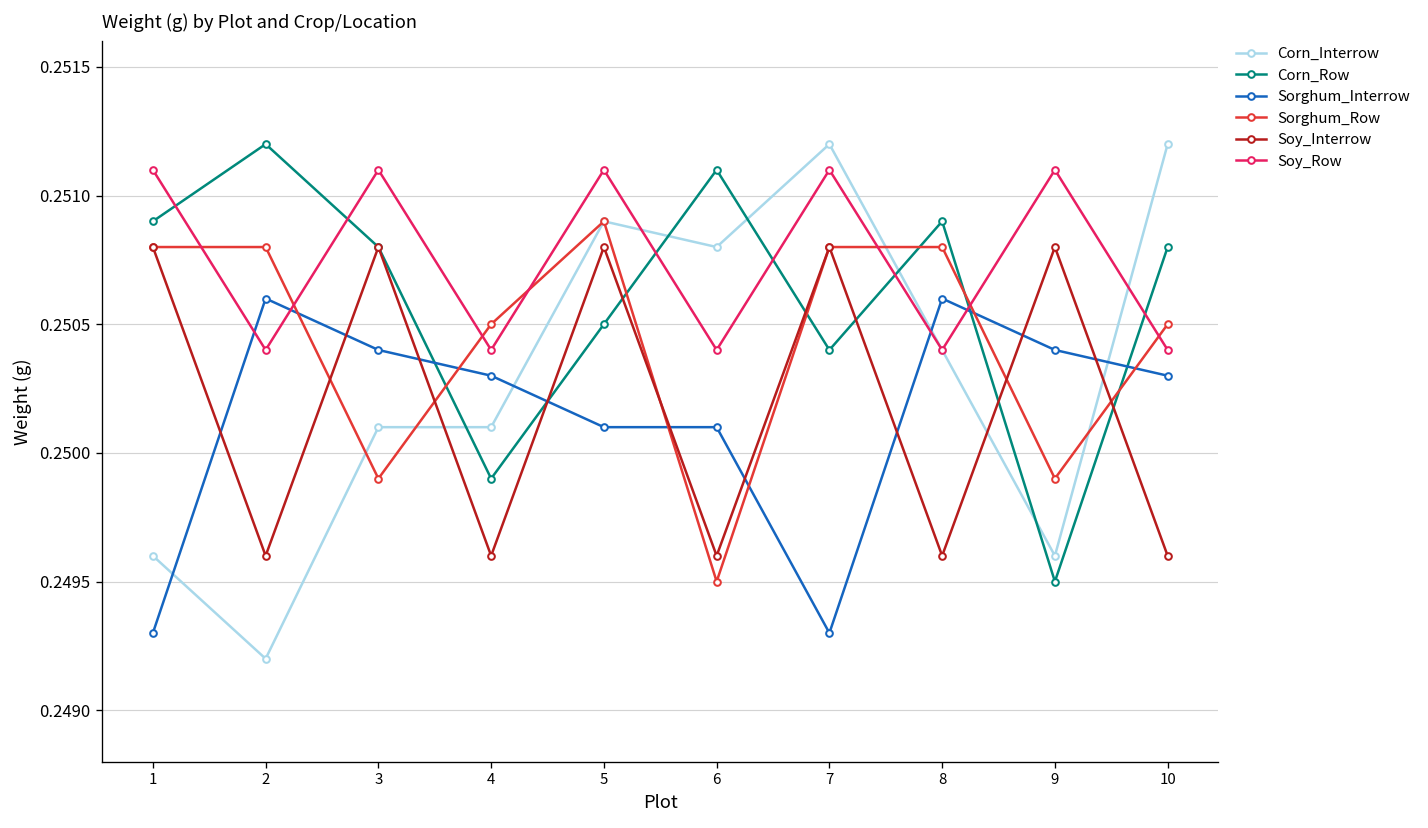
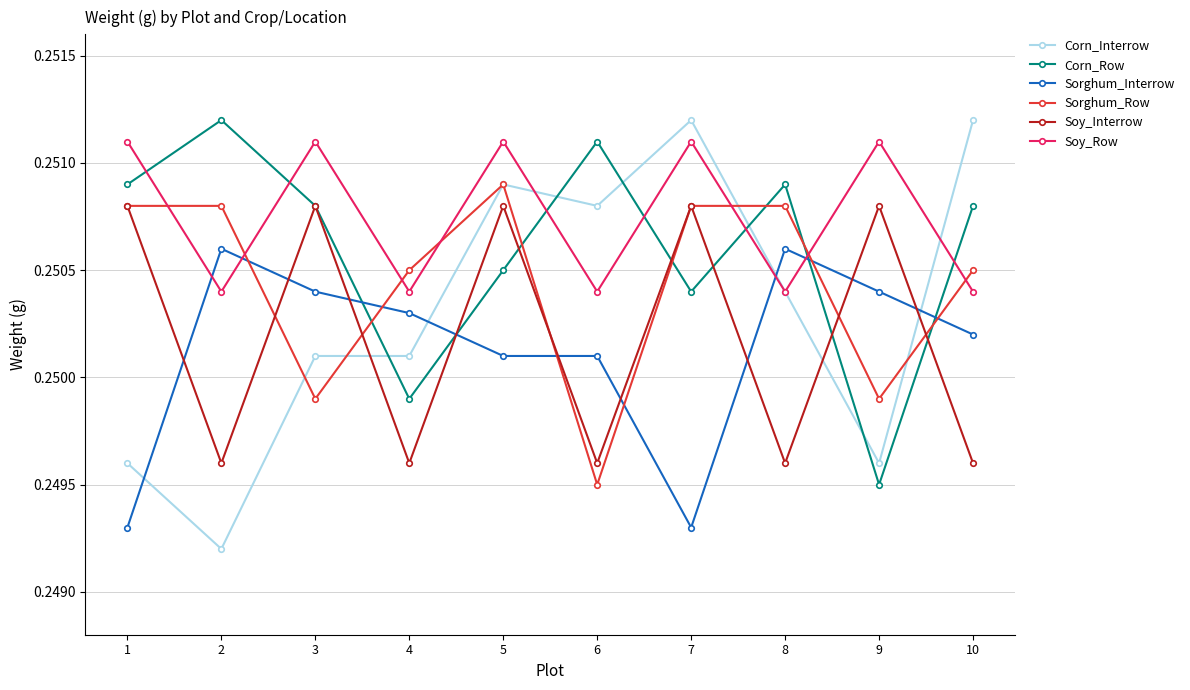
Sorghum_Interrow, 10: 0.2503 -> 0.2502
